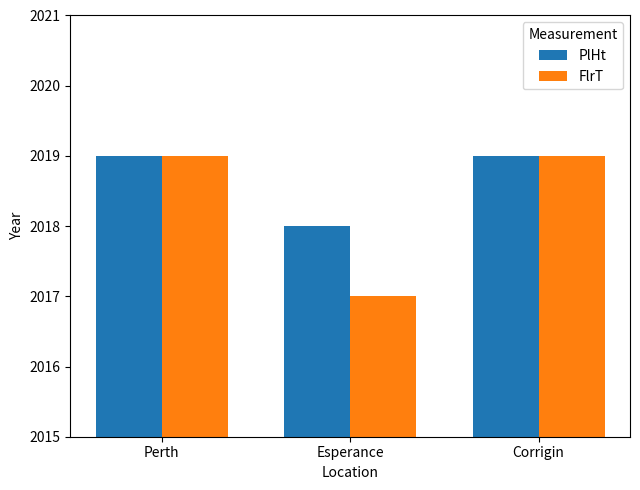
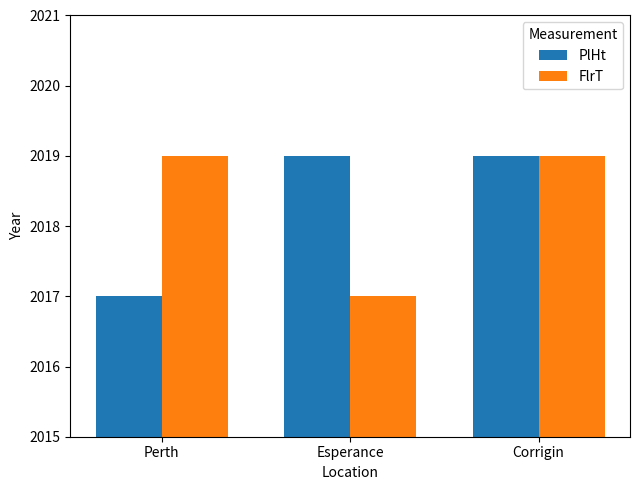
PlHt, Perth: 2019 -> 2017
PlHt, Esperance: 2018 -> 2019
